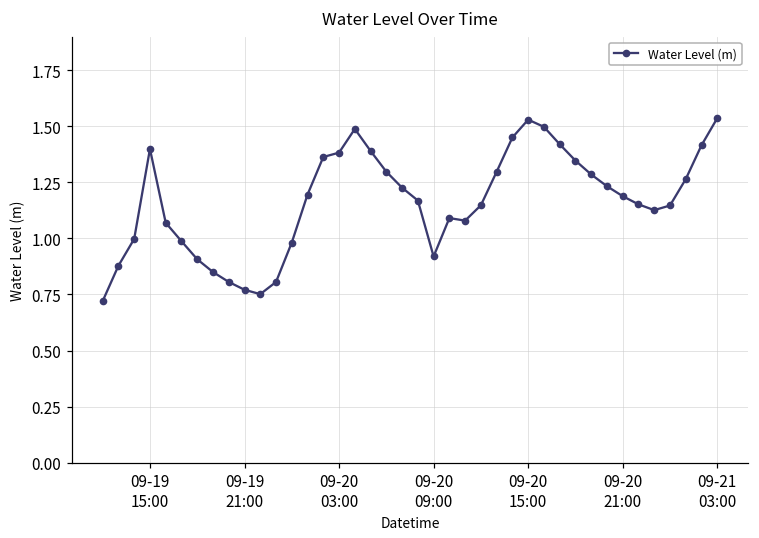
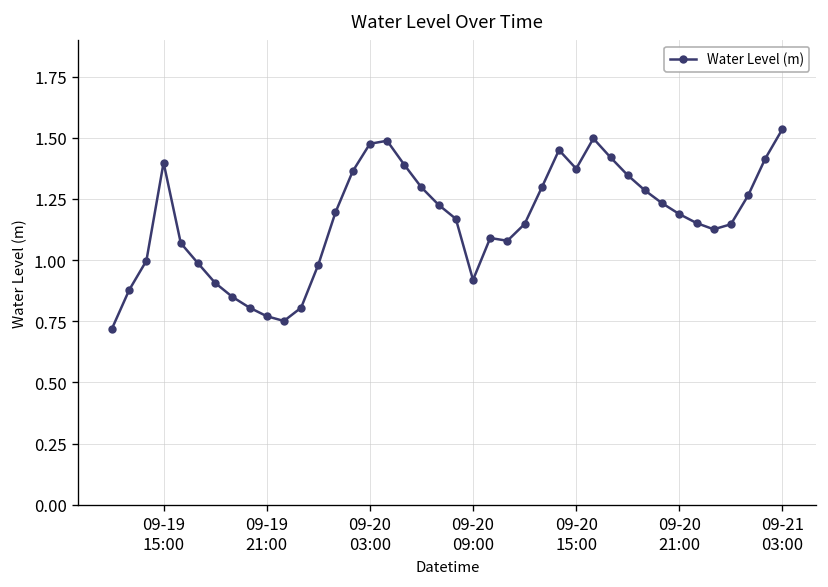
09-20 03:00: 1.38 -> 1.48
09-20 15:00: 1.53 -> 1.37
